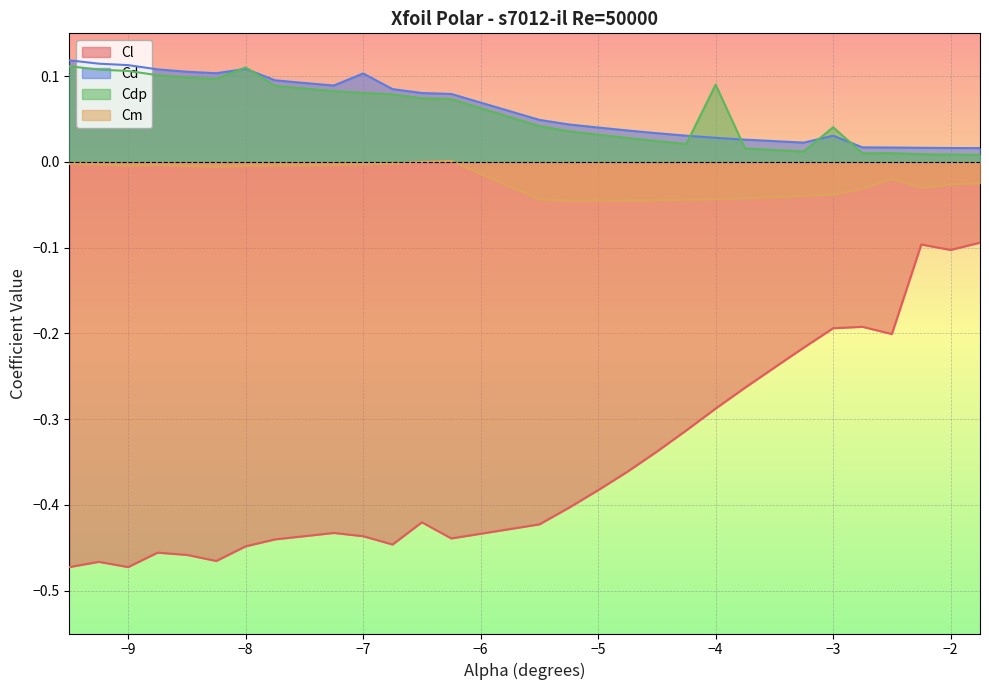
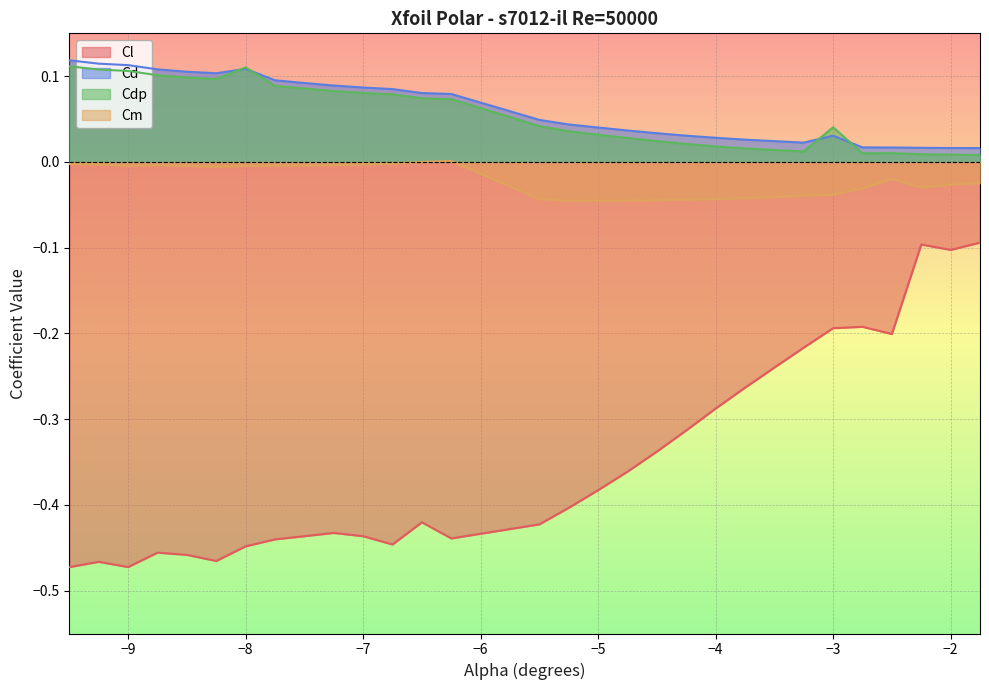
Cd, −7: 0.10 -> 0.09
Cdp, −4: 0.09 -> 0.02
